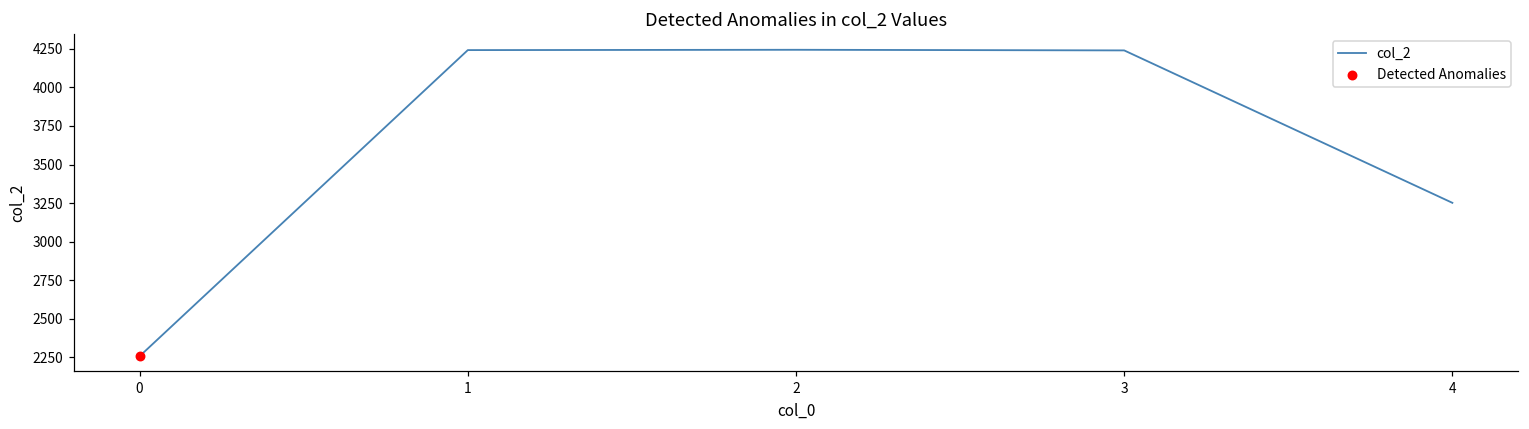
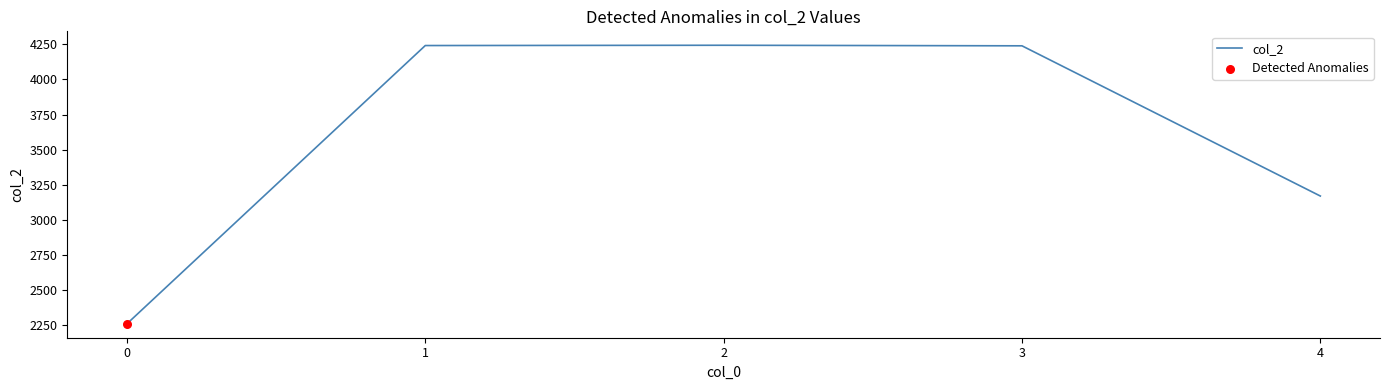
col_2, 4: 3250 -> 3170
